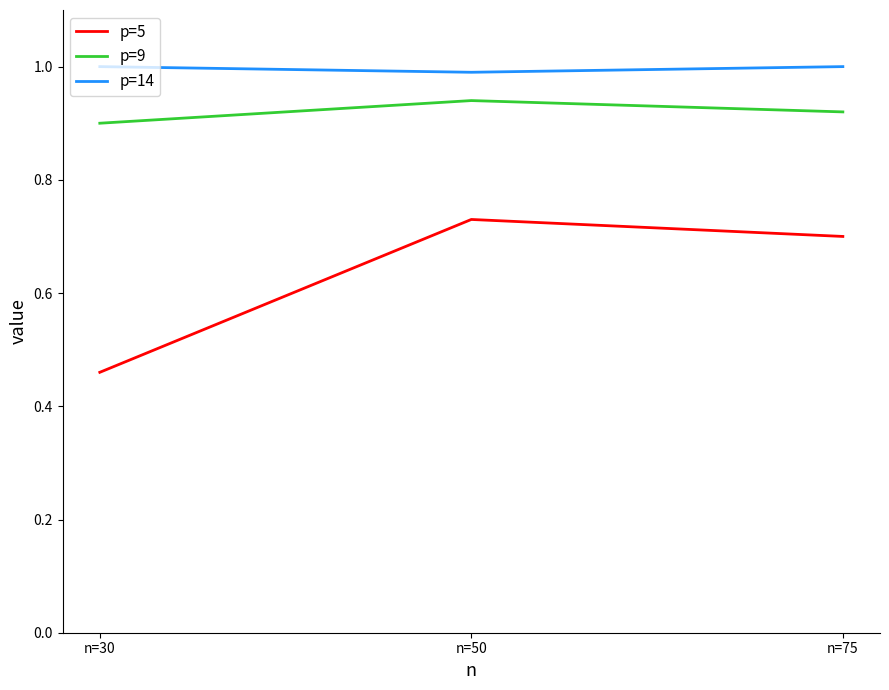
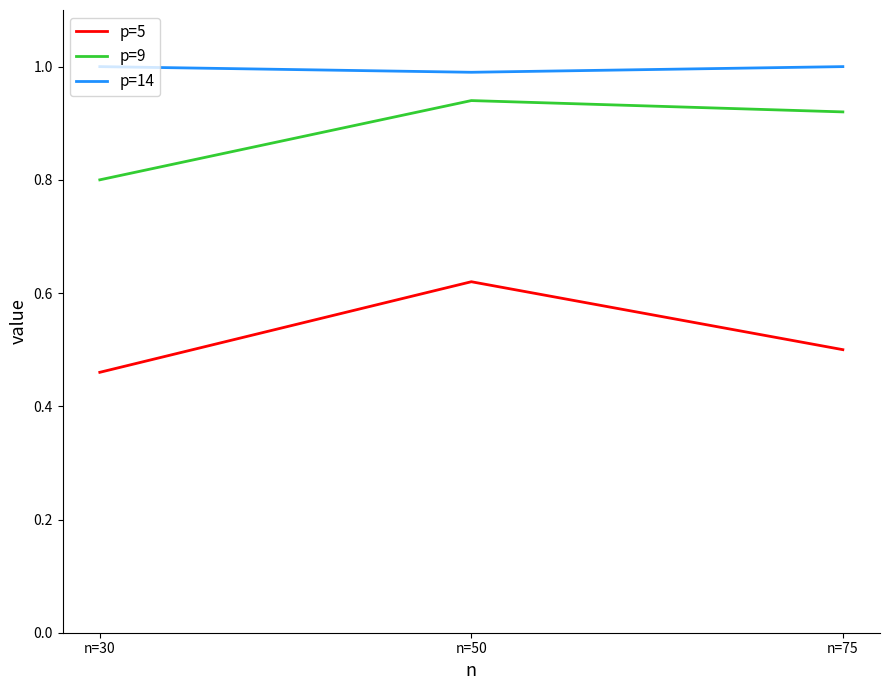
p=9, n=30: 0.9 -> 0.8
p=5, n=50: 0.73 -> 0.62
p=5, n=75: 0.7 -> 0.5
